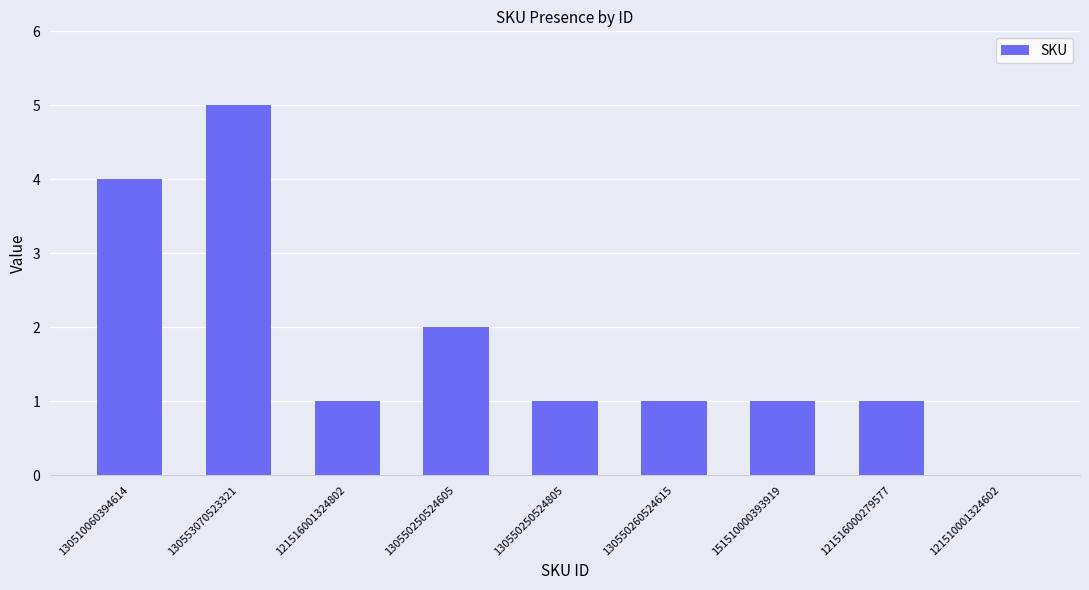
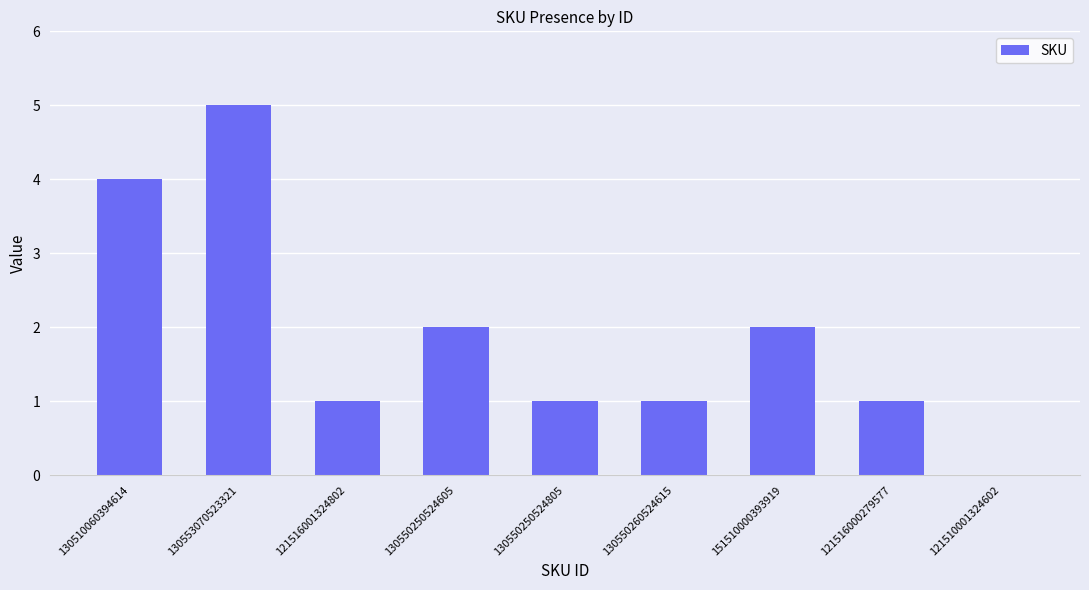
151510000393919: 1 -> 2
